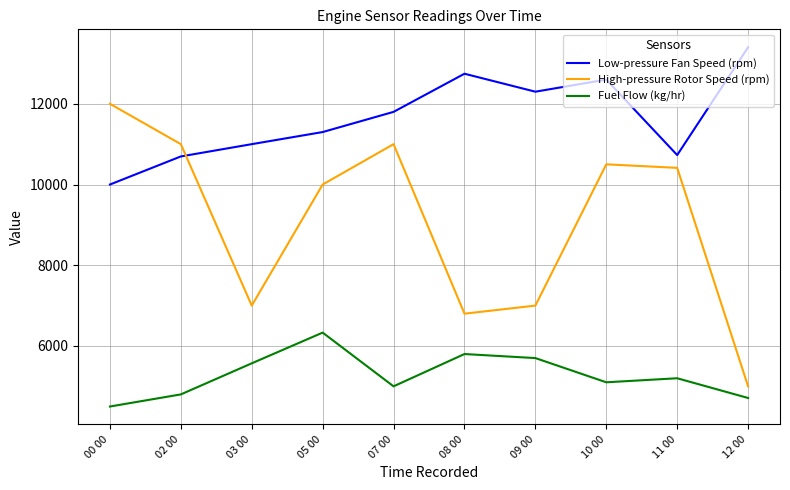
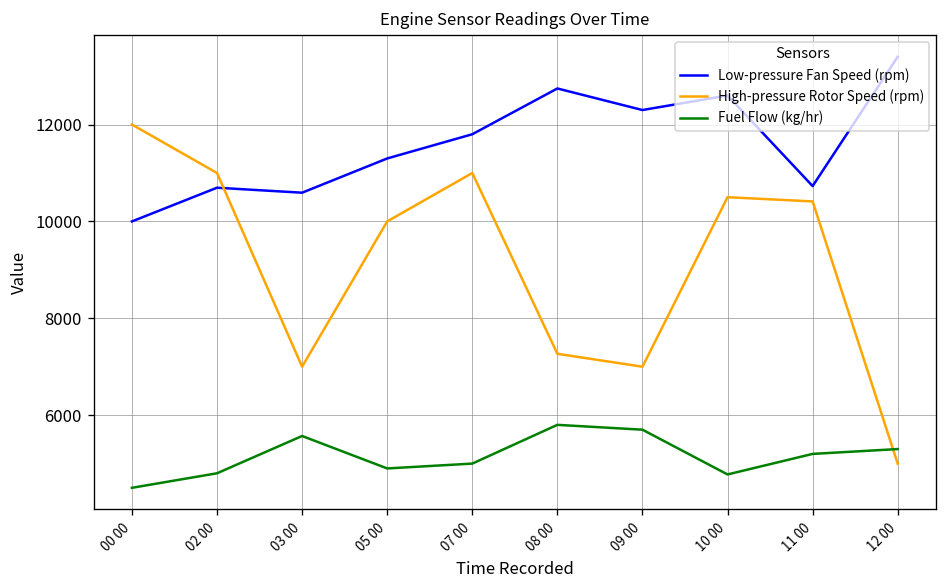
Low-pressure Fan Speed (rpm), 03 00: 11000 -> 10600
Fuel Flow (kg/hr), 05 00: 6300 -> 4900
High-pressure Rotor Speed (rpm), 08 00: 6800 -> 7300
Fuel Flow (kg/hr), 10 00: 5100 -> 4800
Fuel Flow (kg/hr), 12 00: 4700 -> 5300
